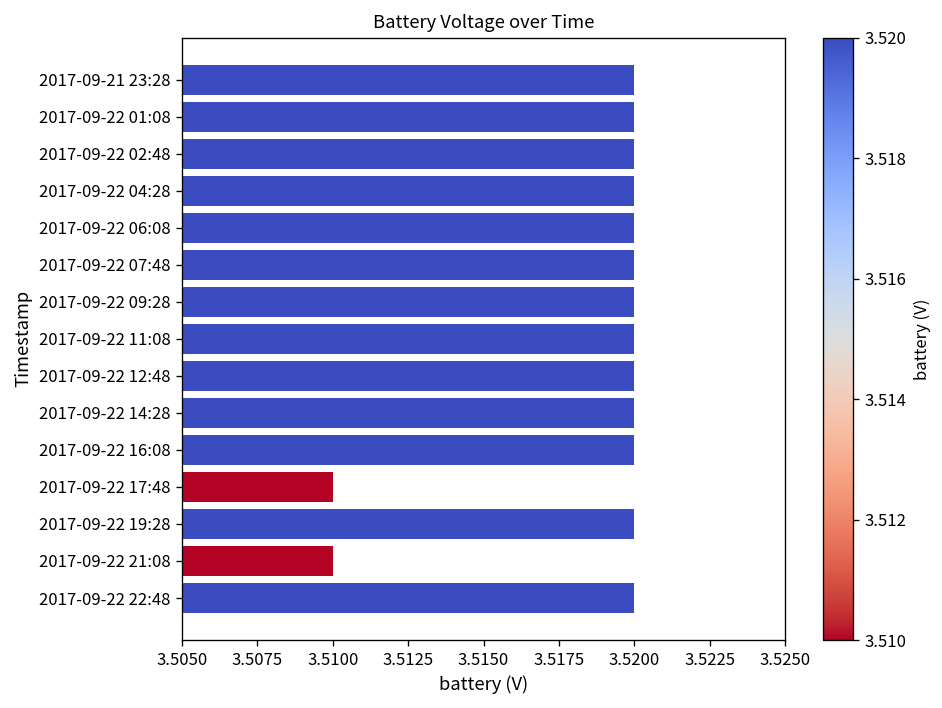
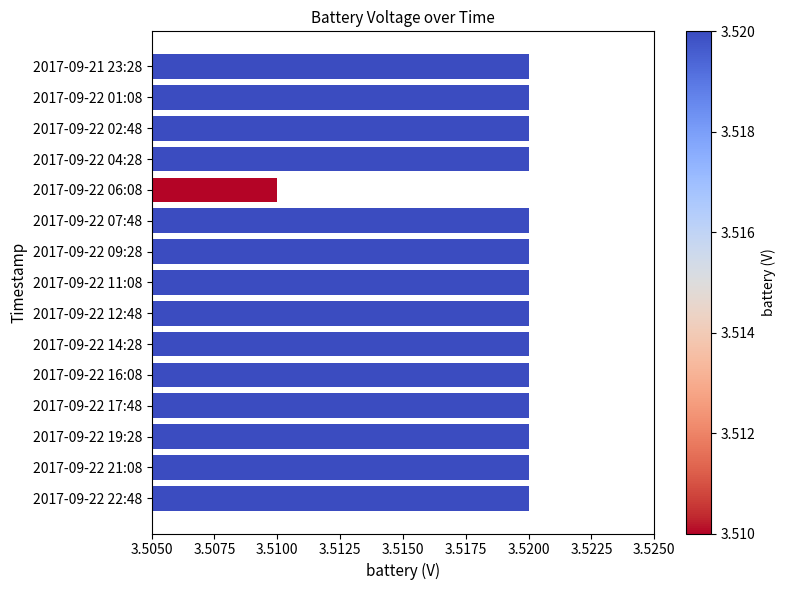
2017-09-22 06:08: 3.52 -> 3.51
2017-09-22 17:48: 3.51 -> 3.52
2017-09-22 21:08: 3.51 -> 3.52
